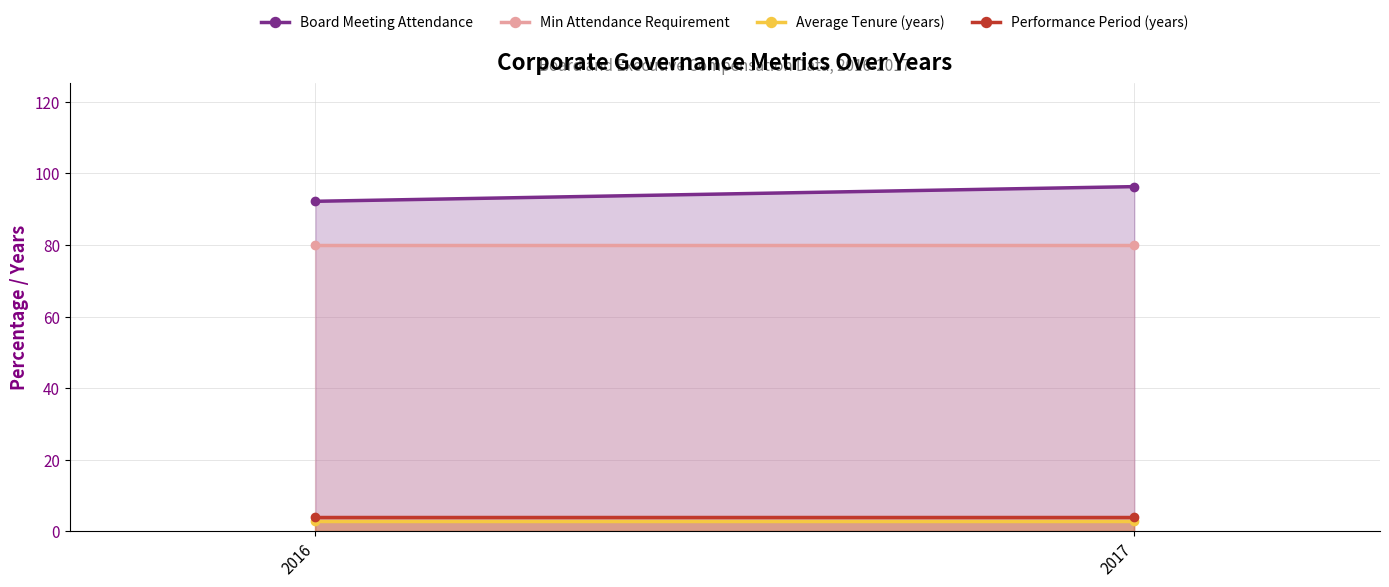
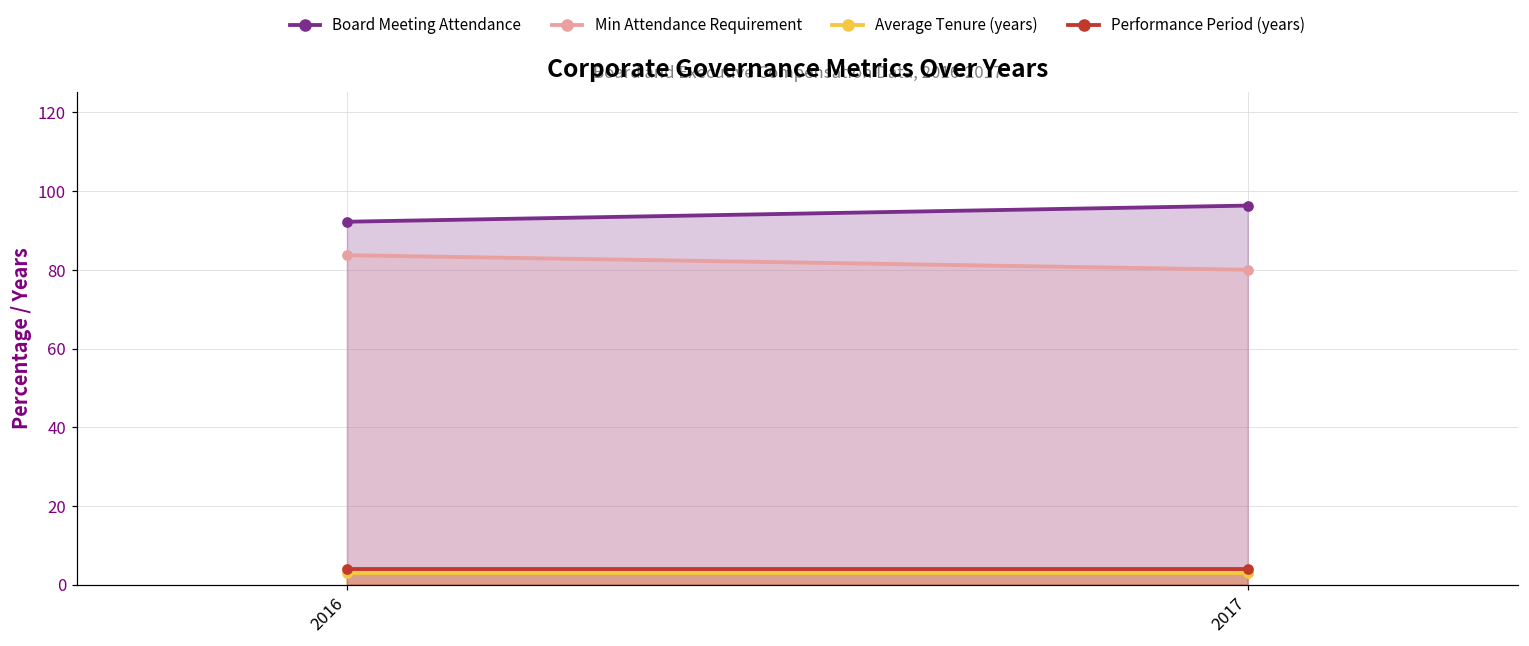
Min Attendance Requirement, 2016: 80 -> 84
